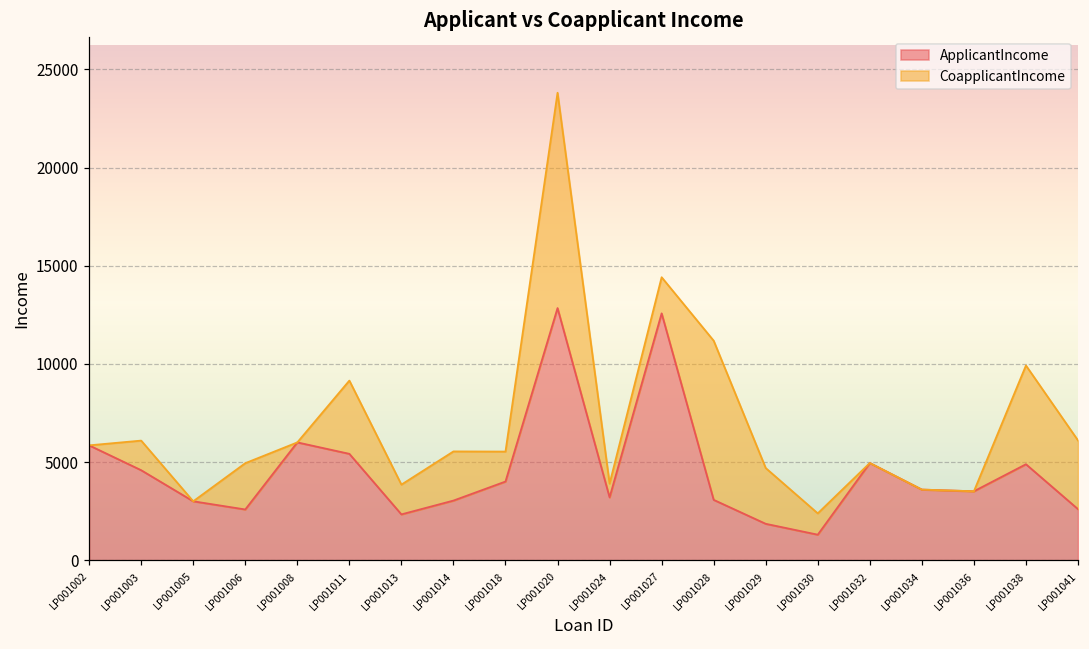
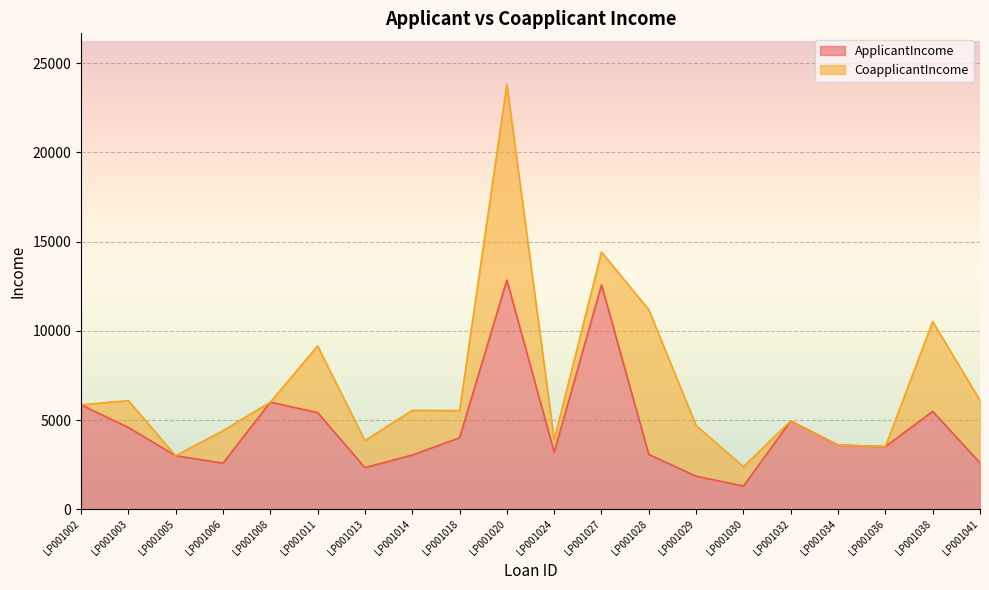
CoapplicantIncome, LP001006: 2400 -> 1800
ApplicantIncome, LP001038: 4900 -> 5500
